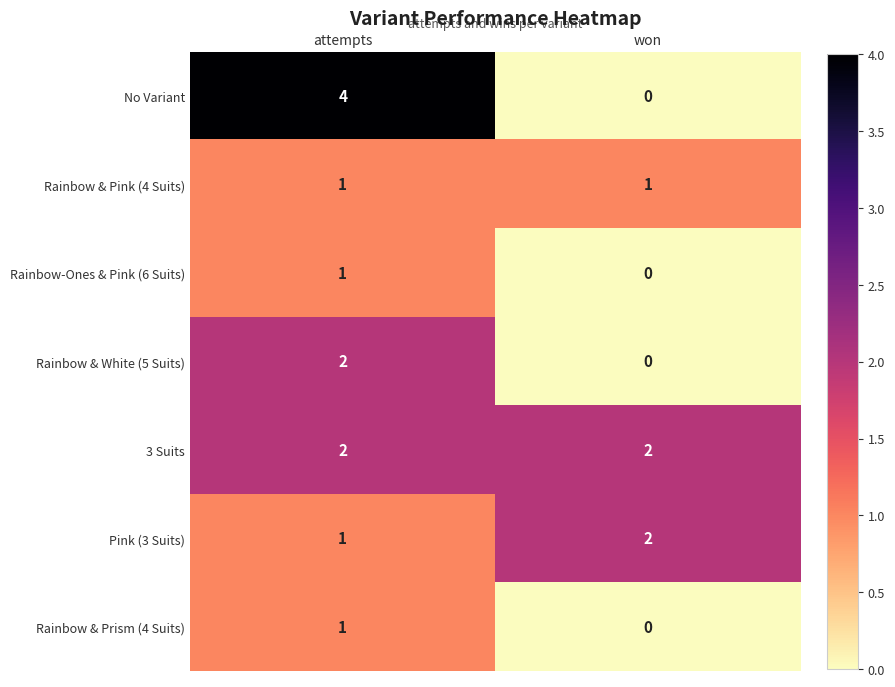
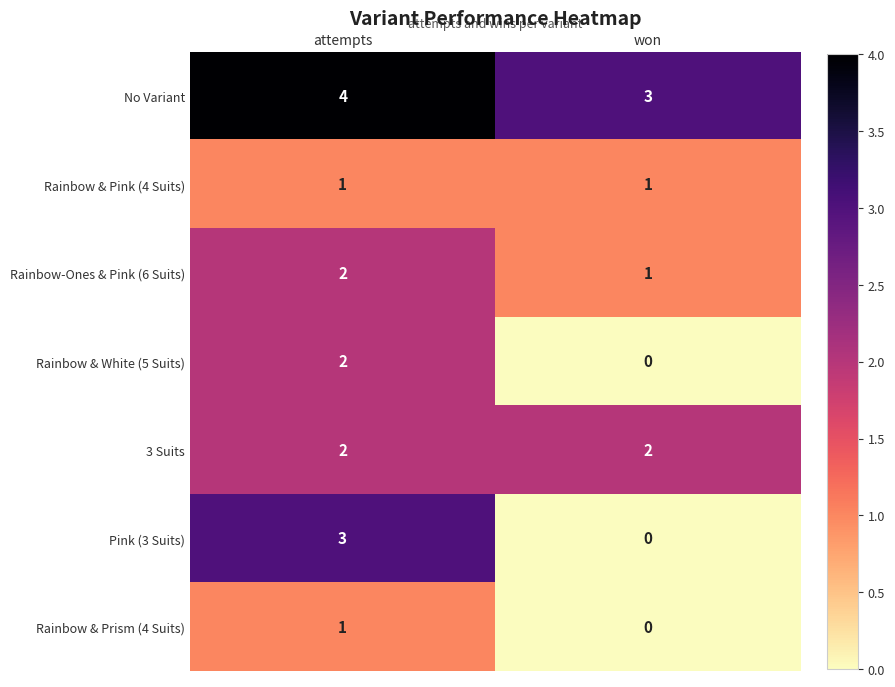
No Variant, won: 0 -> 3
Rainbow-Ones & Pink (6 Suits), attempts: 1 -> 2
Rainbow-Ones & Pink (6 Suits), won: 0 -> 1
Pink (3 Suits), attempts: 1 -> 3
Pink (3 Suits), won: 2 -> 0
